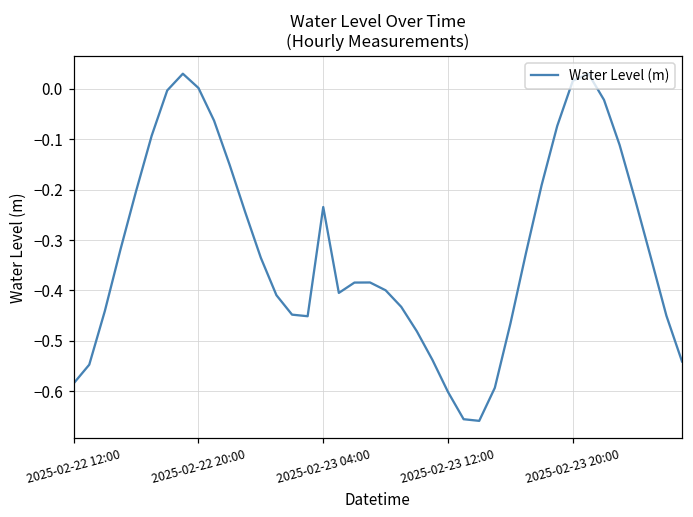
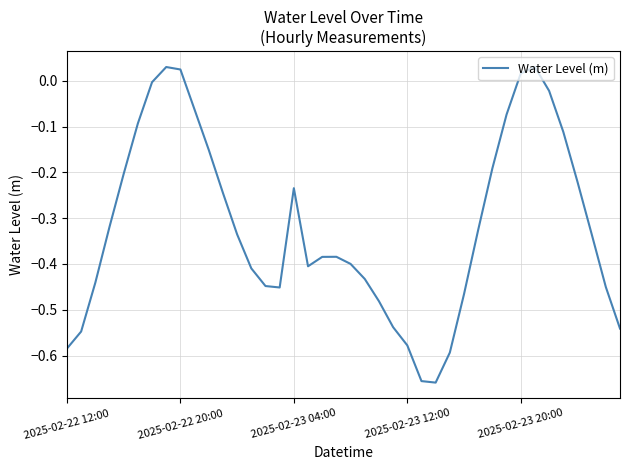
2025-02-22 20:00: 0.00 -> 0.02
2025-02-23 12:00: -0.60 -> -0.58
